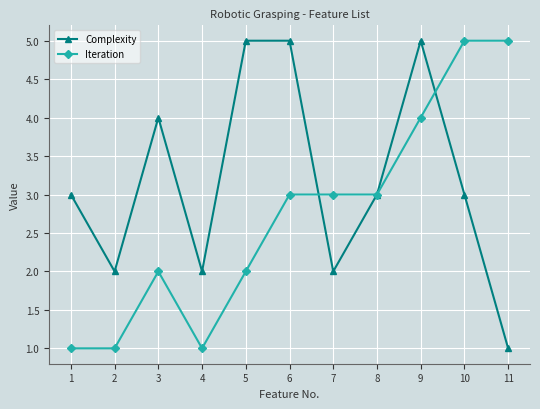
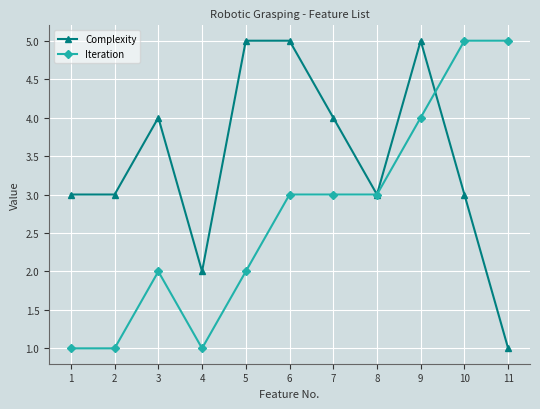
Complexity, 2: 2 -> 3
Complexity, 7: 2 -> 4
